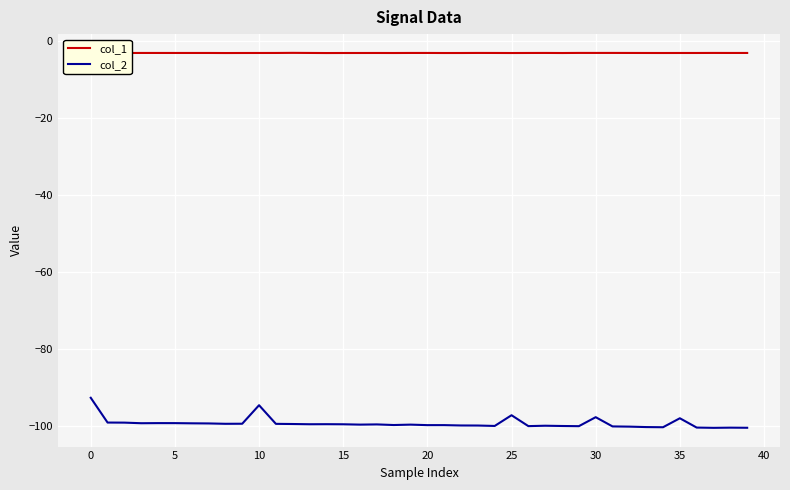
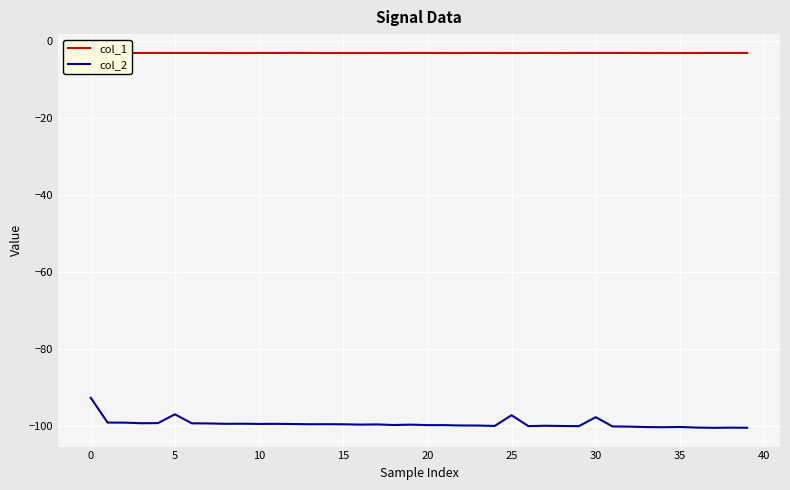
col_2, 5: -99 -> -97
col_2, 10: -95 -> -100
col_2, 35: -98 -> -100
